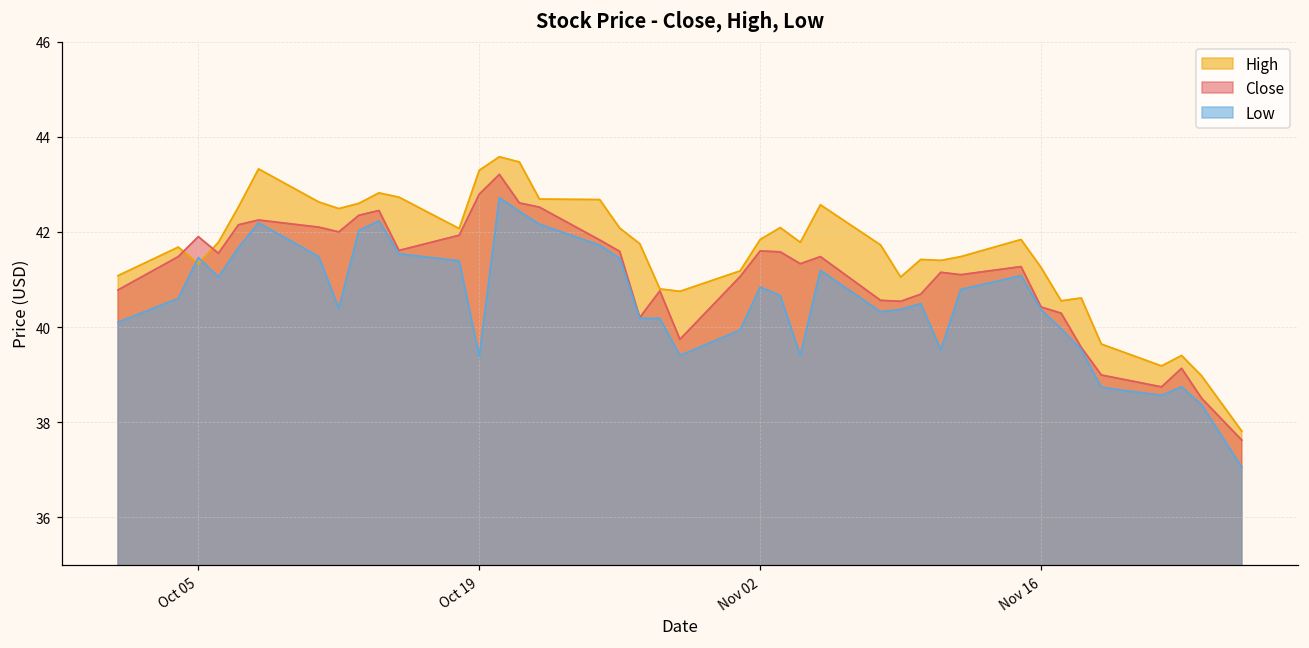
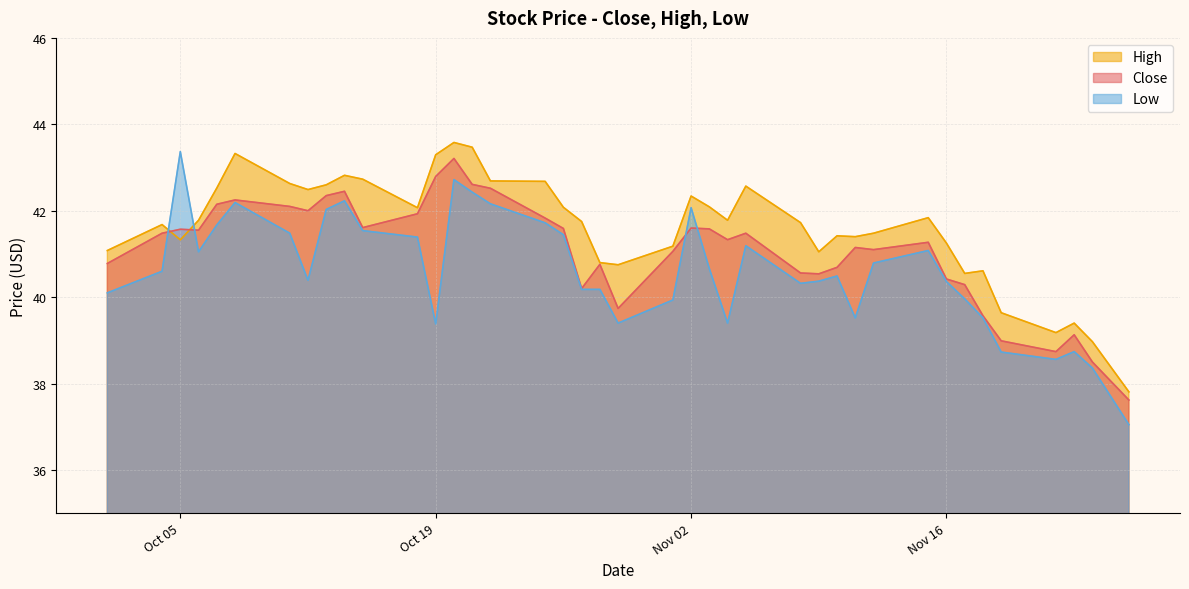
Close, Oct 05: 41.9 -> 41.6
Low, Oct 05: 41.5 -> 43.4
High, Nov 02: 41.8 -> 42.3
Low, Nov 02: 40.8 -> 42.1
